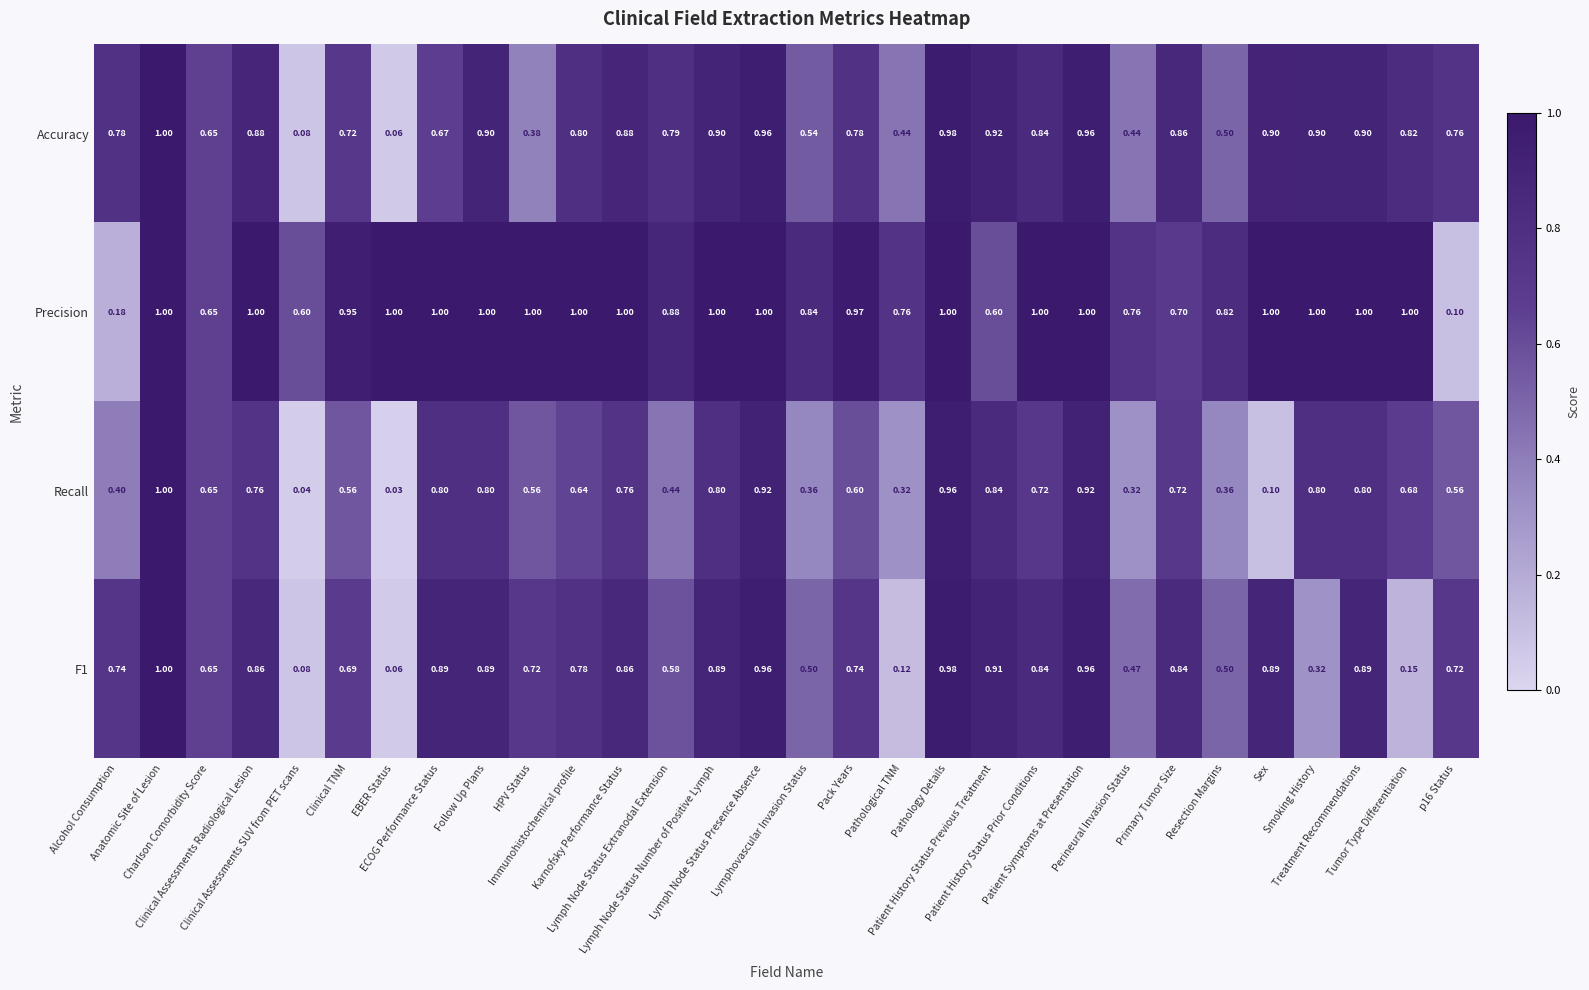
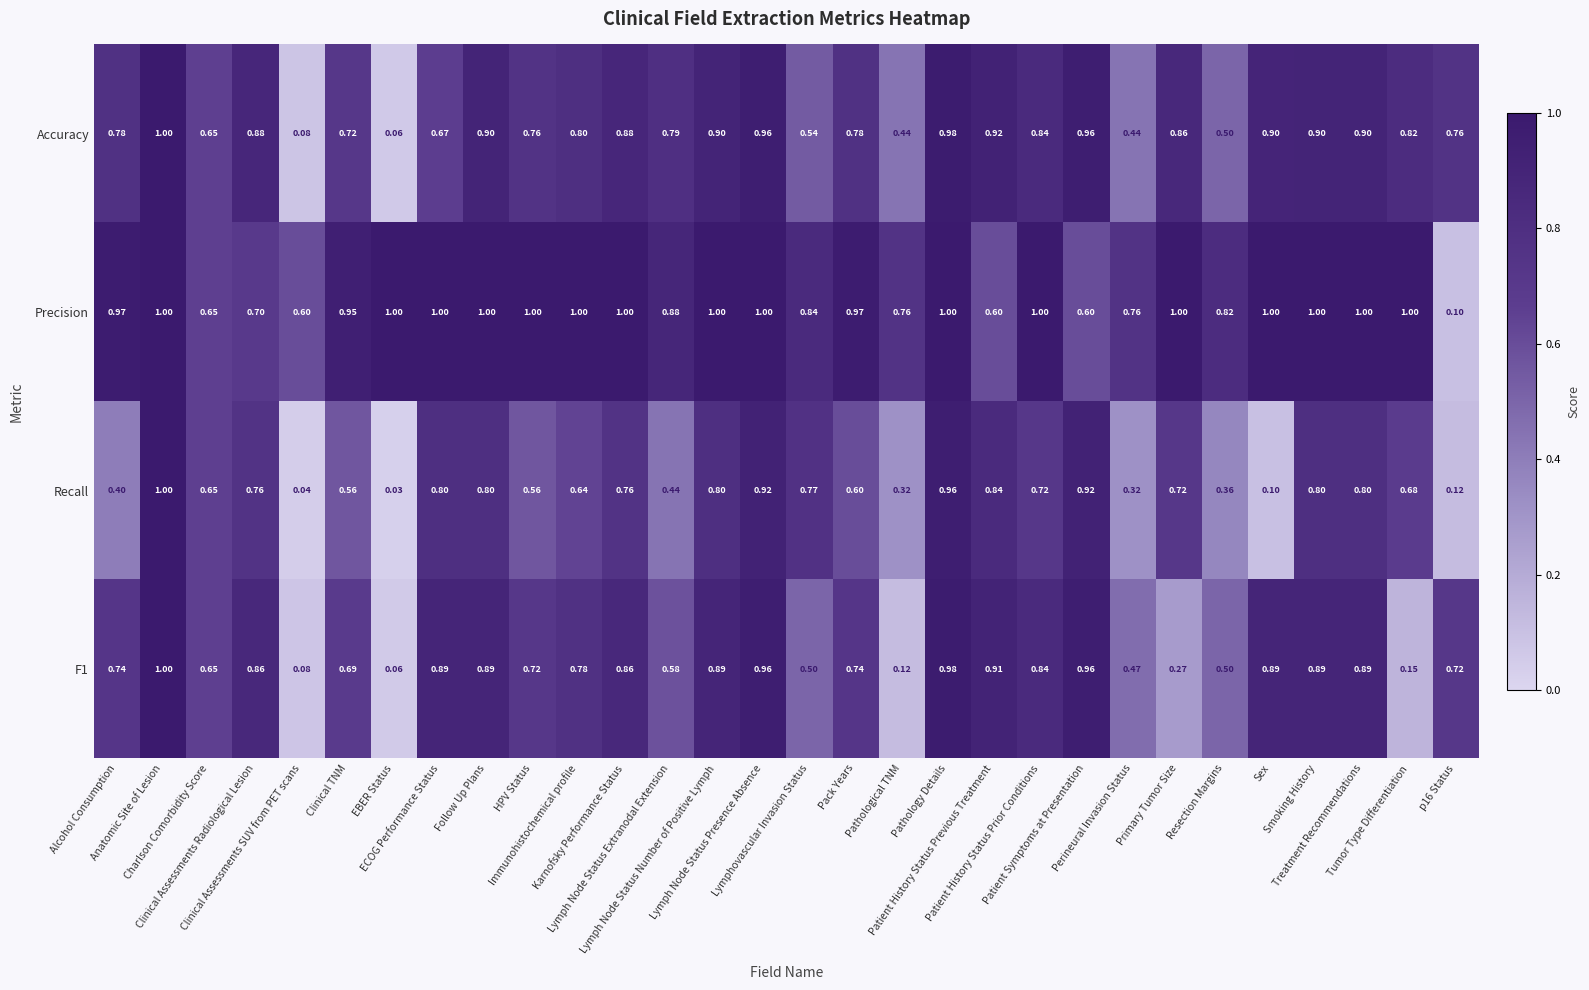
Accuracy, HPV Status: 0.38 -> 0.76
Precision, Alcohol Consumption: 0.18 -> 0.97
Precision, Clinical Assessments Radiological Lesion: 1.00 -> 0.70
Precision, Patient Symptoms at Presentation: 1.00 -> 0.60
Precision, Primary Tumor Size: 0.70 -> 1.00
Recall, Lymphovascular Invasion Status: 0.36 -> 0.77
Recall, p16 Status: 0.56 -> 0.12
F1, Primary Tumor Size: 0.84 -> 0.27
F1, Smoking History: 0.32 -> 0.89
